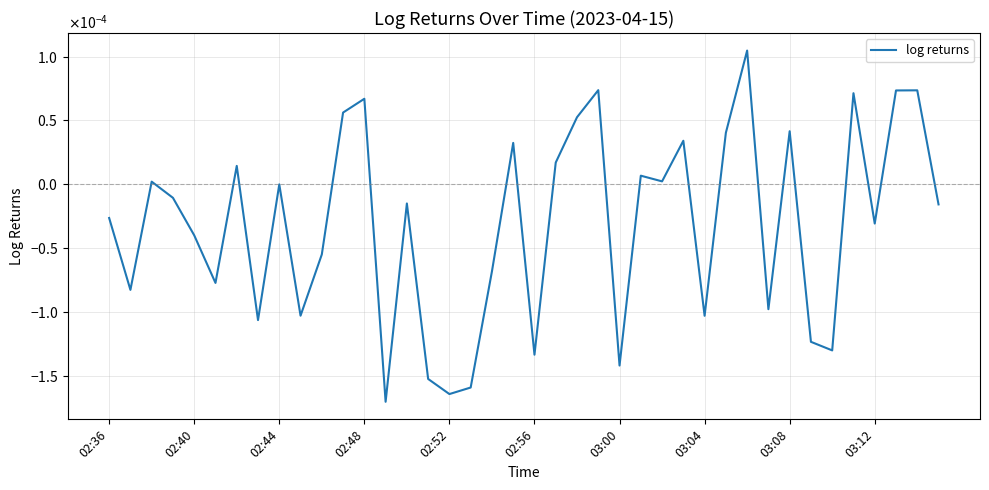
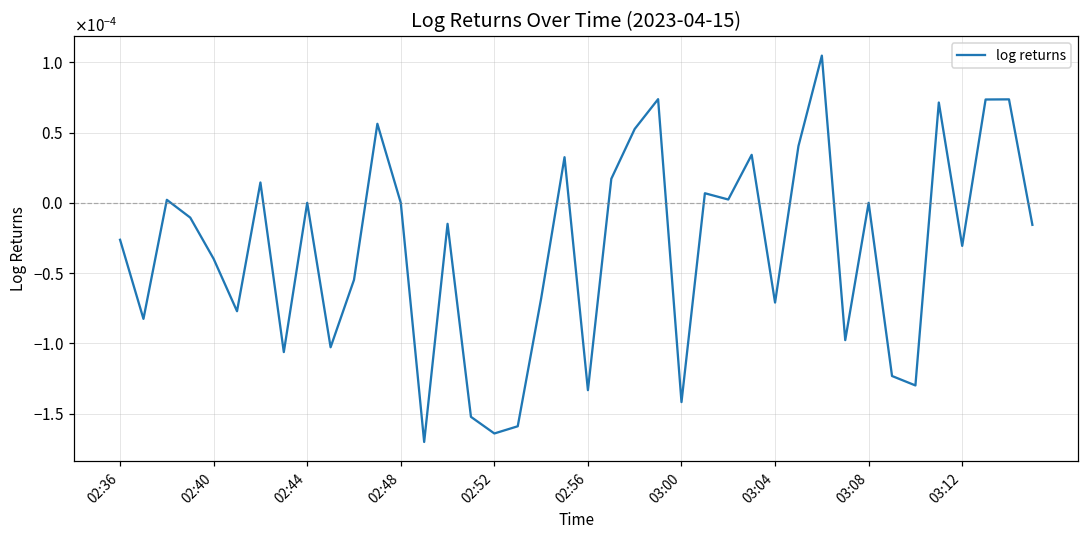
02:48: 0.0001 -> 0.0000
03:04: -0.000103 -> -0.000071
03:08: 0.00004 -> 0.00000
